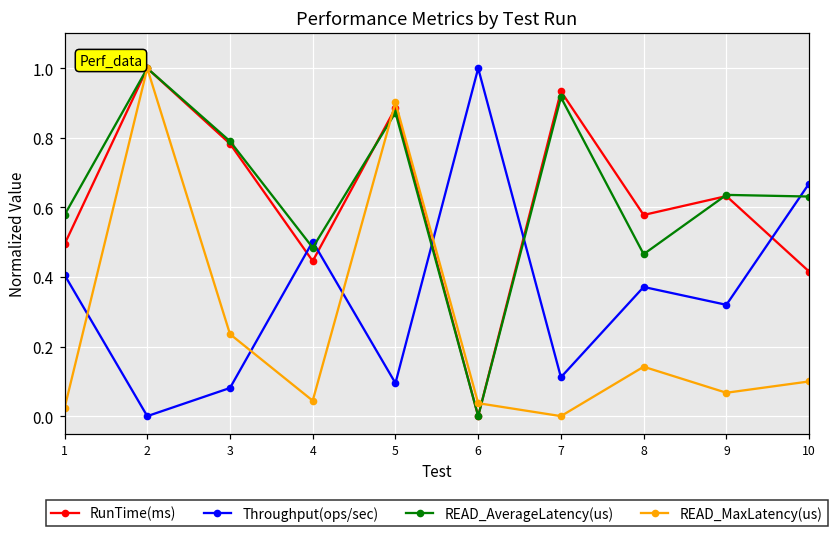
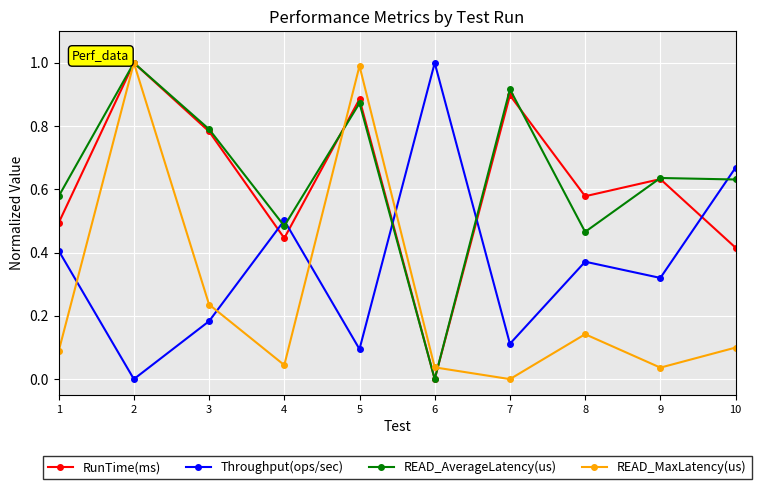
READ_MaxLatency(us), 1: 0.02 -> 0.09
Throughput(ops/sec), 3: 0.08 -> 0.18
READ_MaxLatency(us), 5: 0.90 -> 0.99
RunTime(ms), 7: 0.93 -> 0.90
READ_MaxLatency(us), 9: 0.07 -> 0.04
